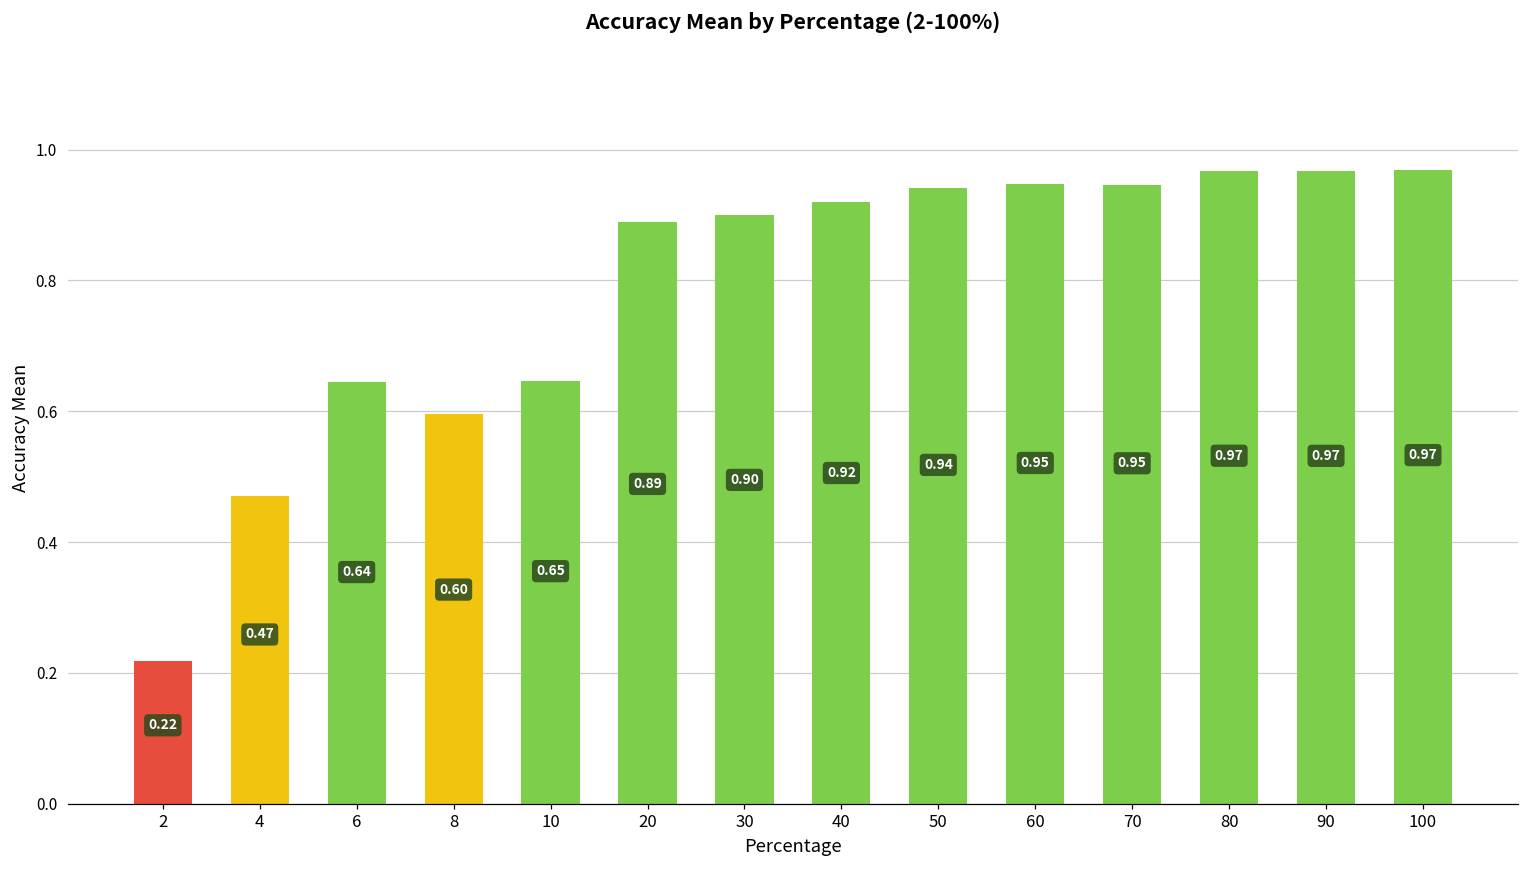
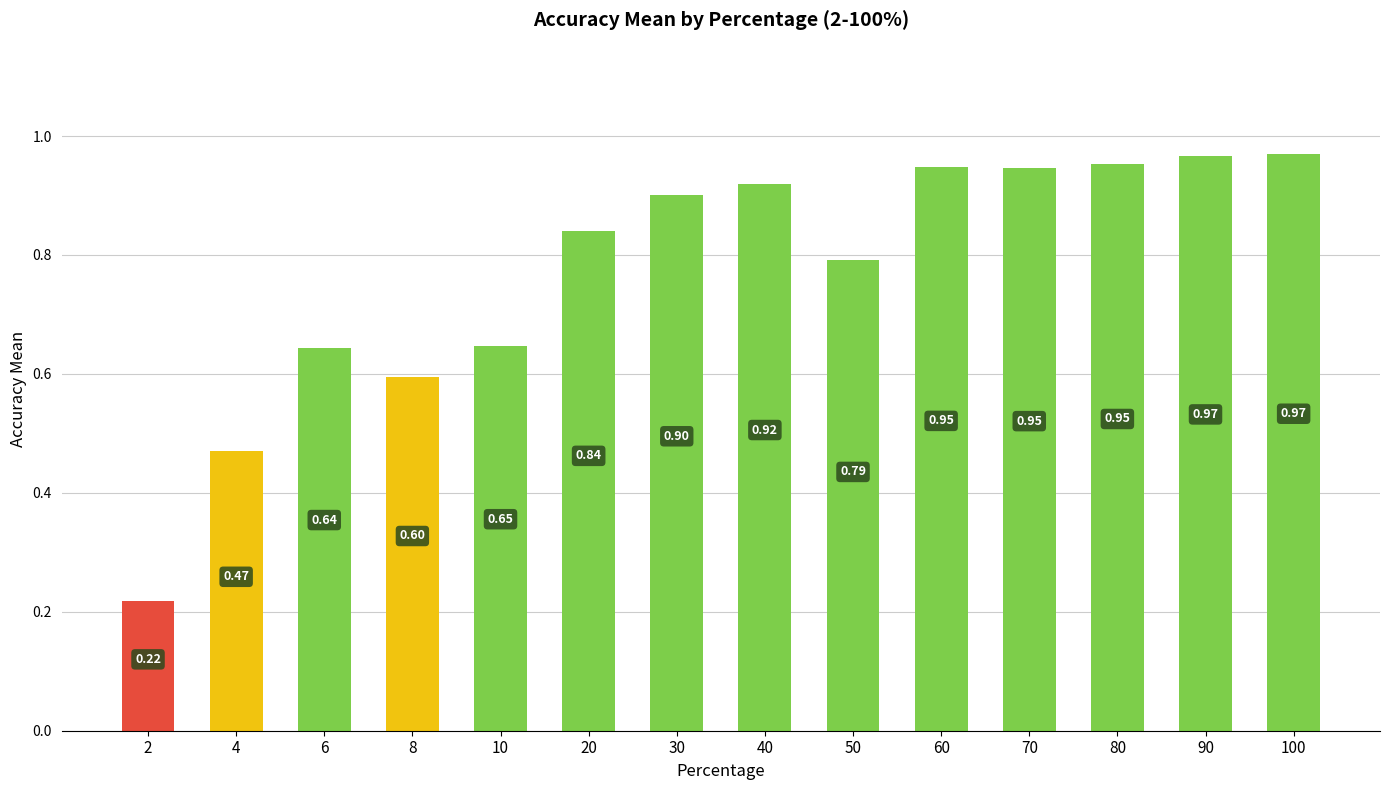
20: 0.89 -> 0.84
50: 0.94 -> 0.79
80: 0.97 -> 0.95
